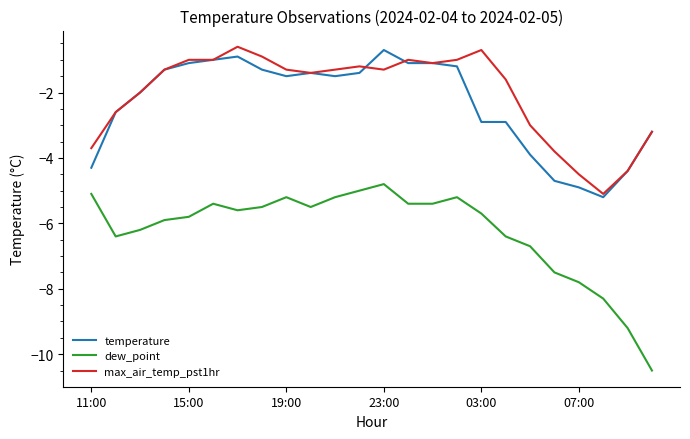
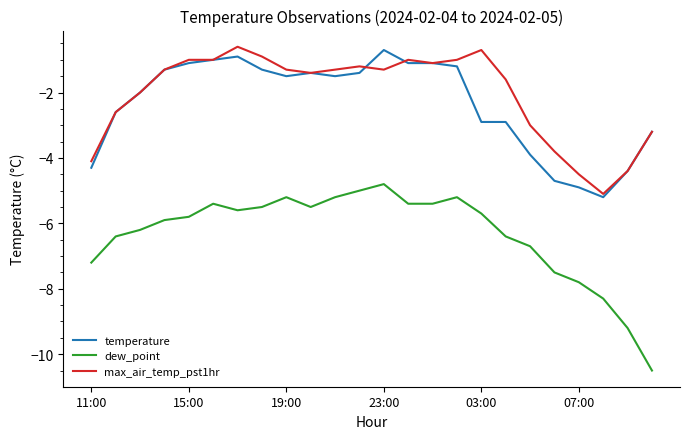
dew_point, 11:00: -5.1 -> -7.2
max_air_temp_pst1hr, 11:00: -3.7 -> -4.1
